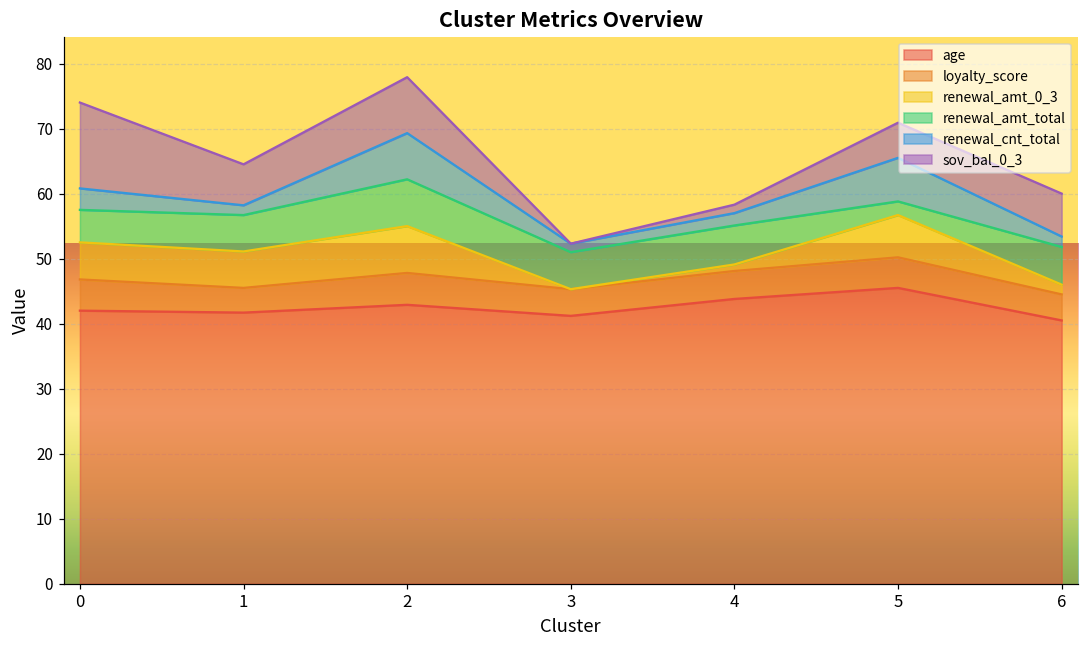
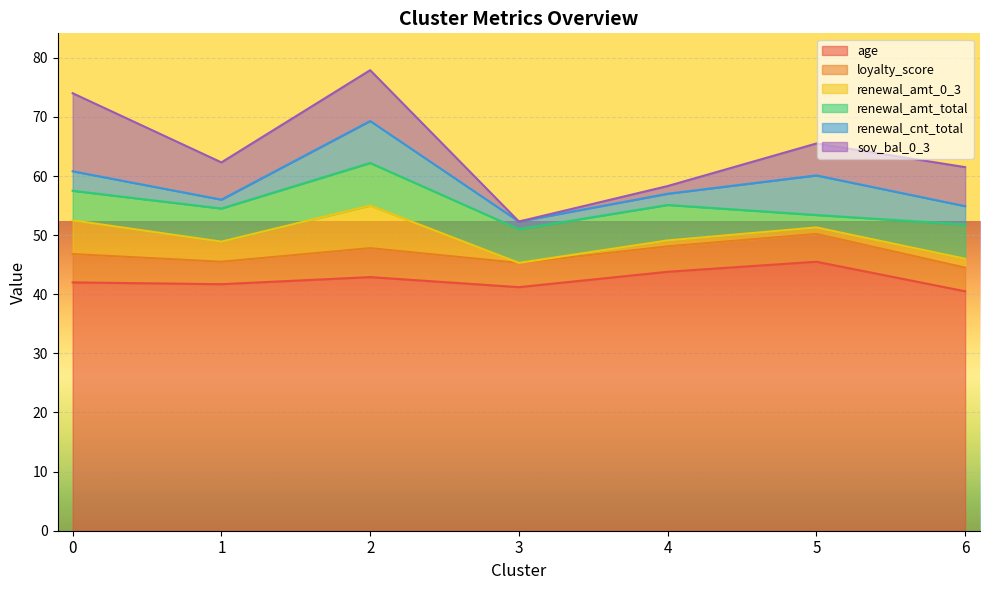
renewal_amt_0_3, 1: 6 -> 3
renewal_amt_0_3, 5: 7 -> 1
renewal_cnt_total, 6: 2 -> 3
